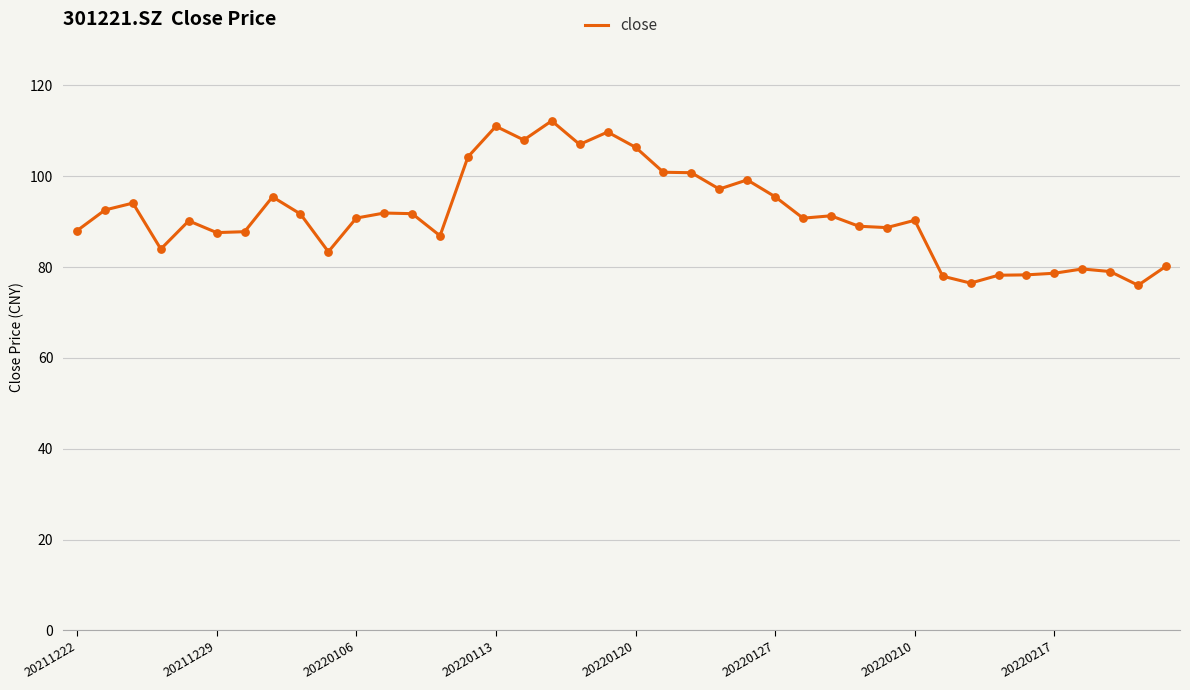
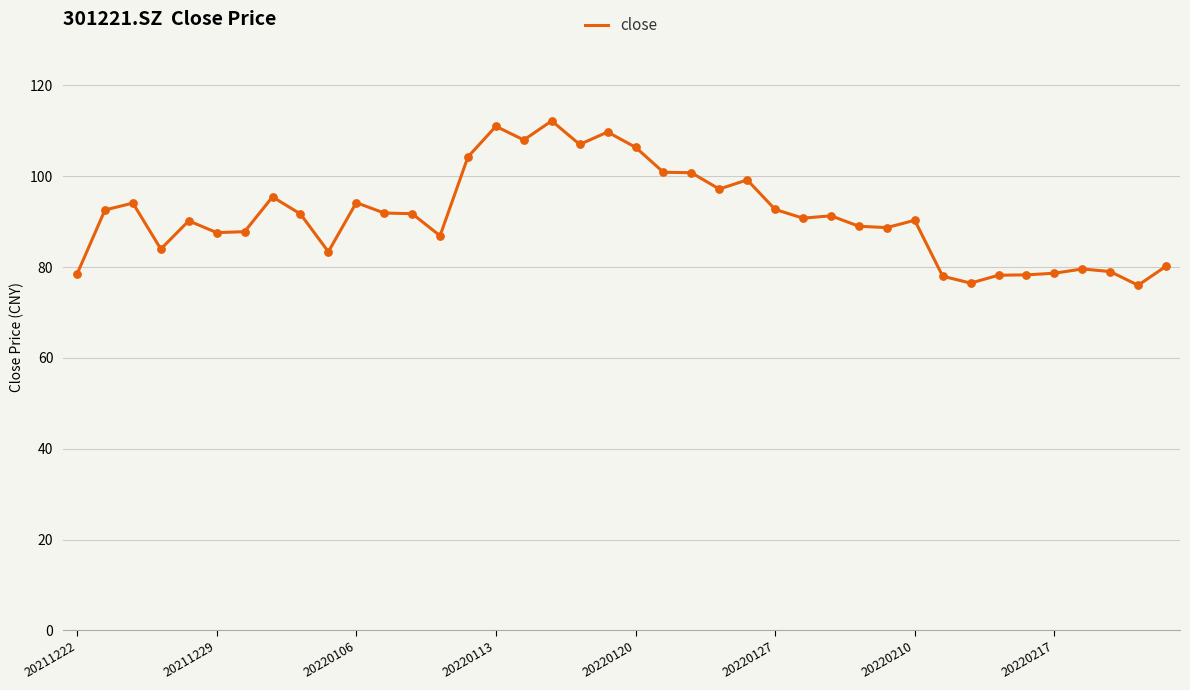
20211222: 88 -> 78
20220106: 91 -> 94
20220127: 96 -> 93
